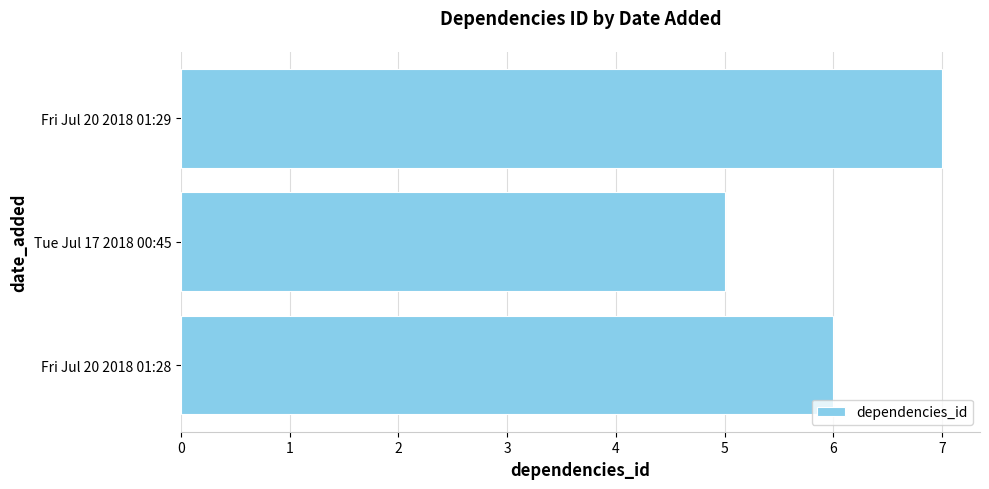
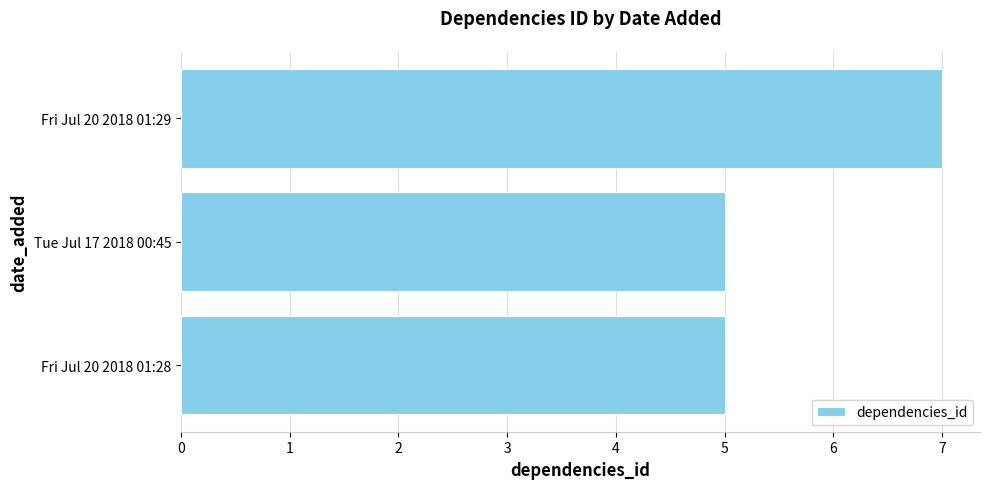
Fri Jul 20 2018 01:28: 6 -> 5
